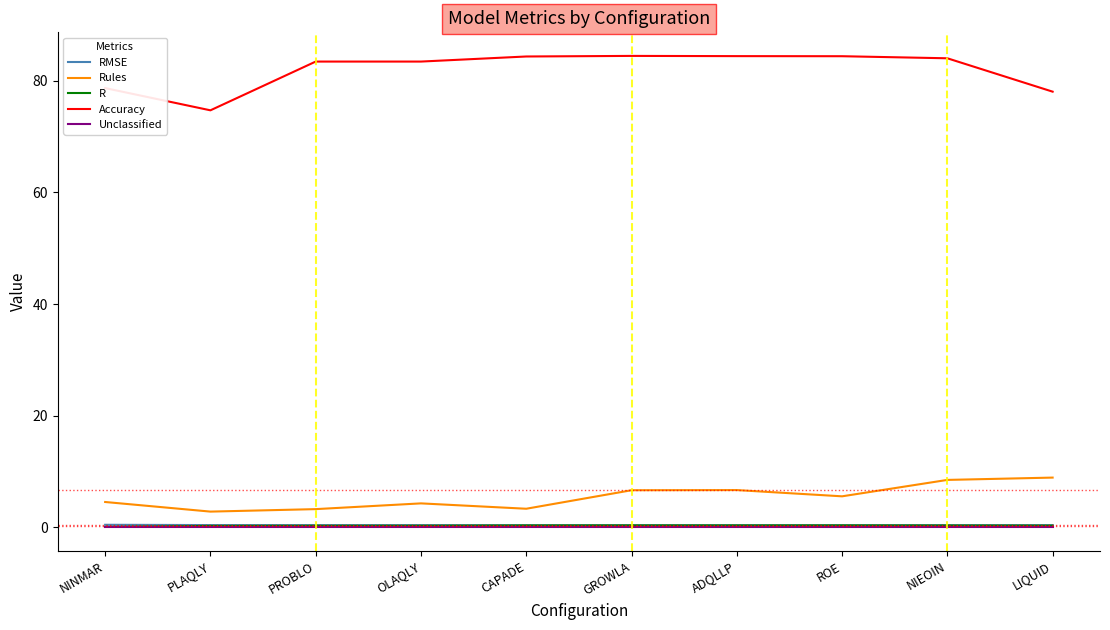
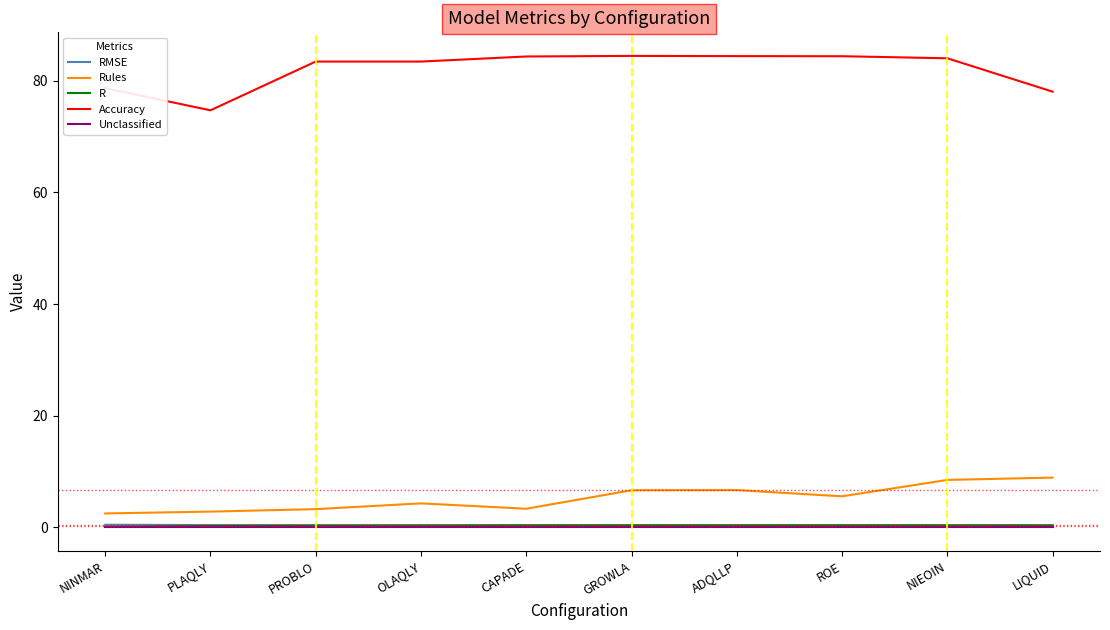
Rules, NINMAR: 5 -> 2
